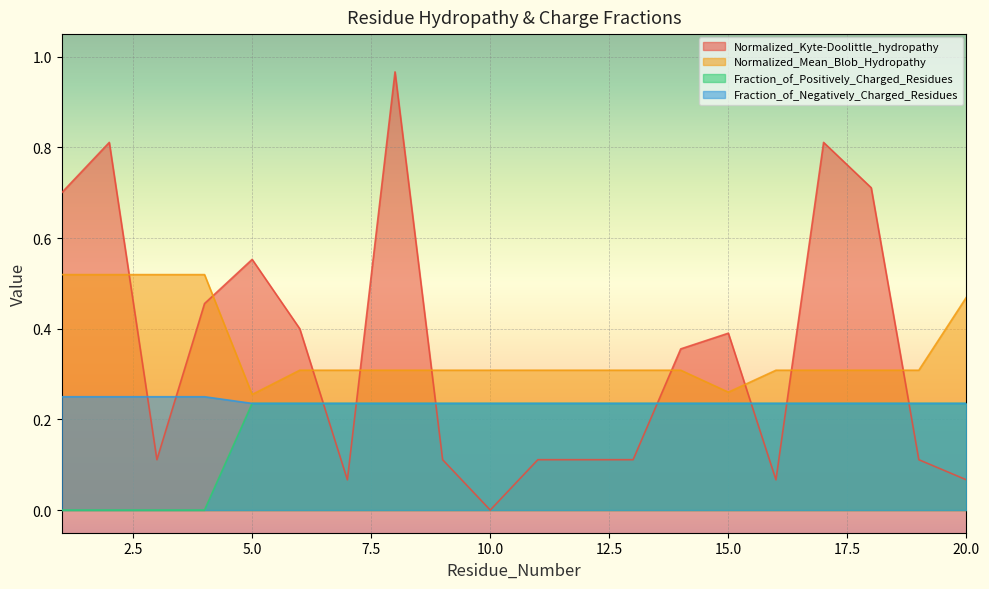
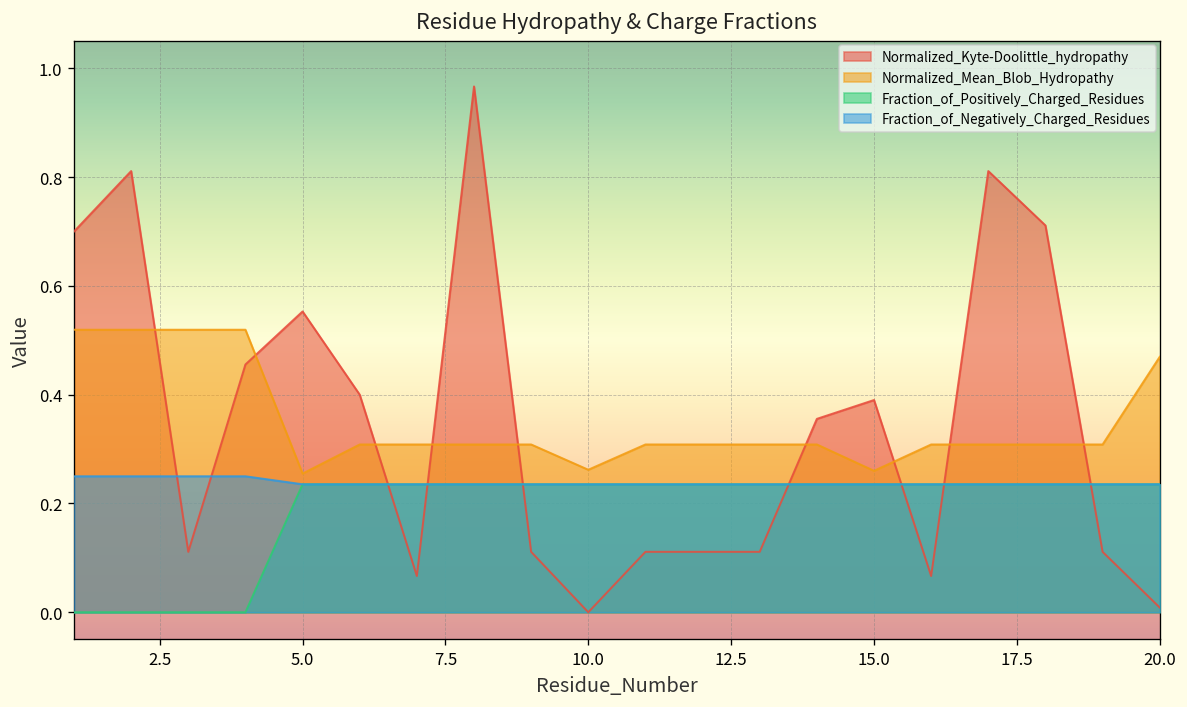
Normalized_Mean_Blob_Hydropathy, 10.0: 0.31 -> 0.26
Normalized_Kyte-Doolittle_hydropathy, 20.0: 0.07 -> 0.01
